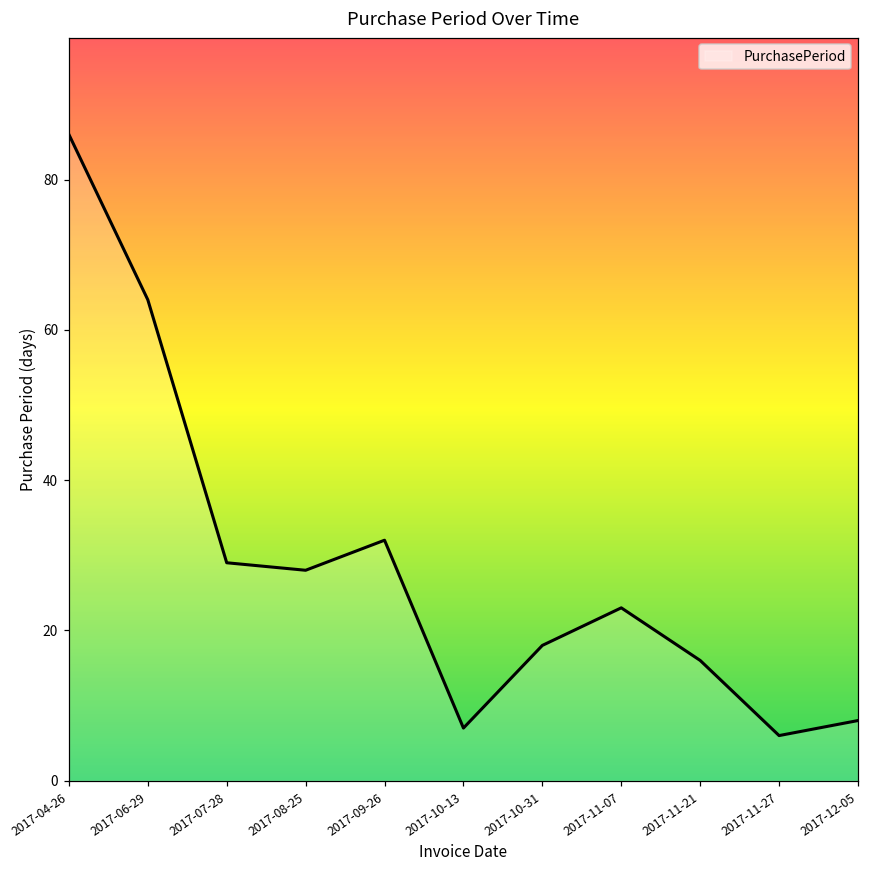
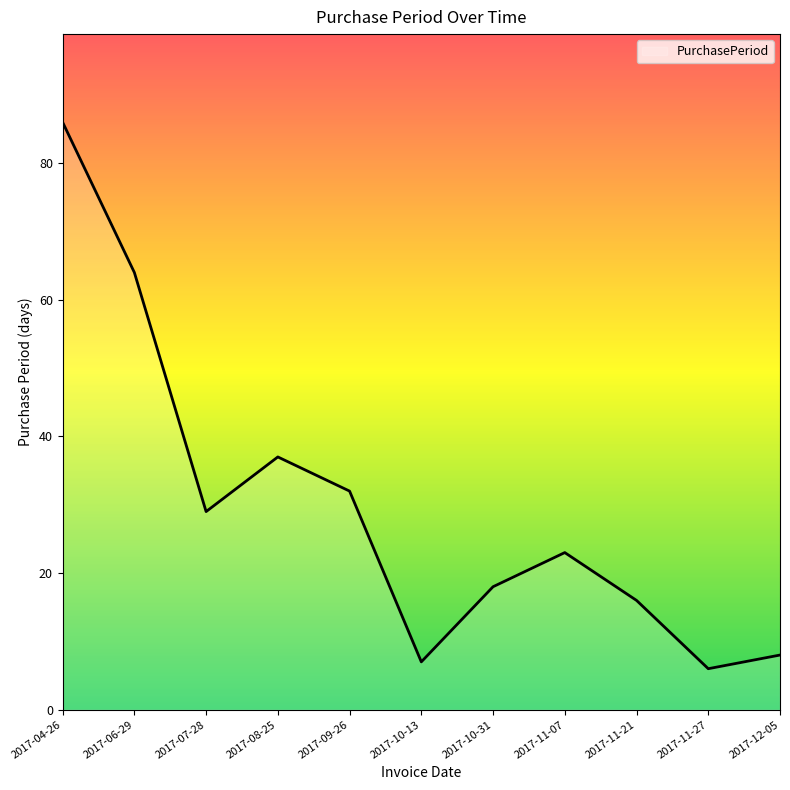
2017-08-25: 28 -> 37
